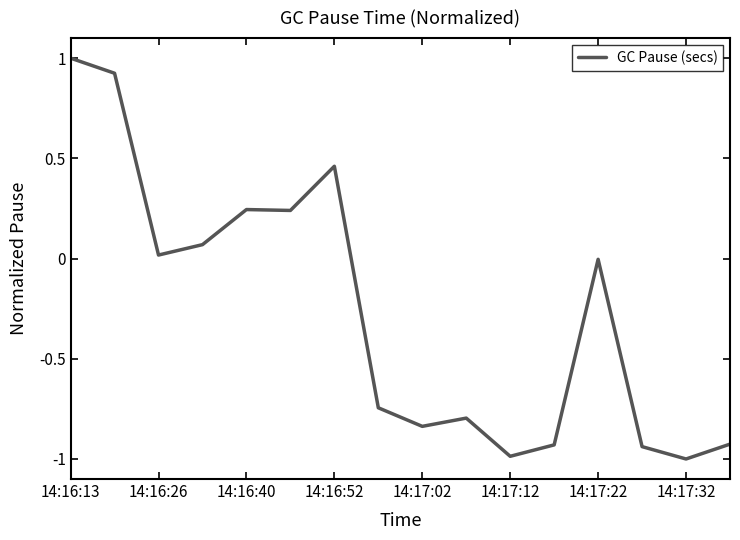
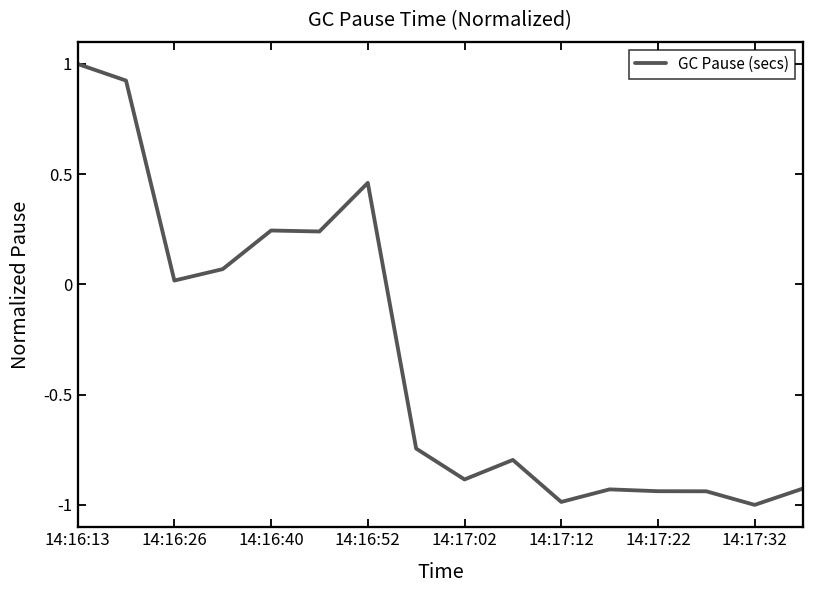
14:17:02: -0.84 -> -0.88
14:17:22: 0.00 -> -0.94
